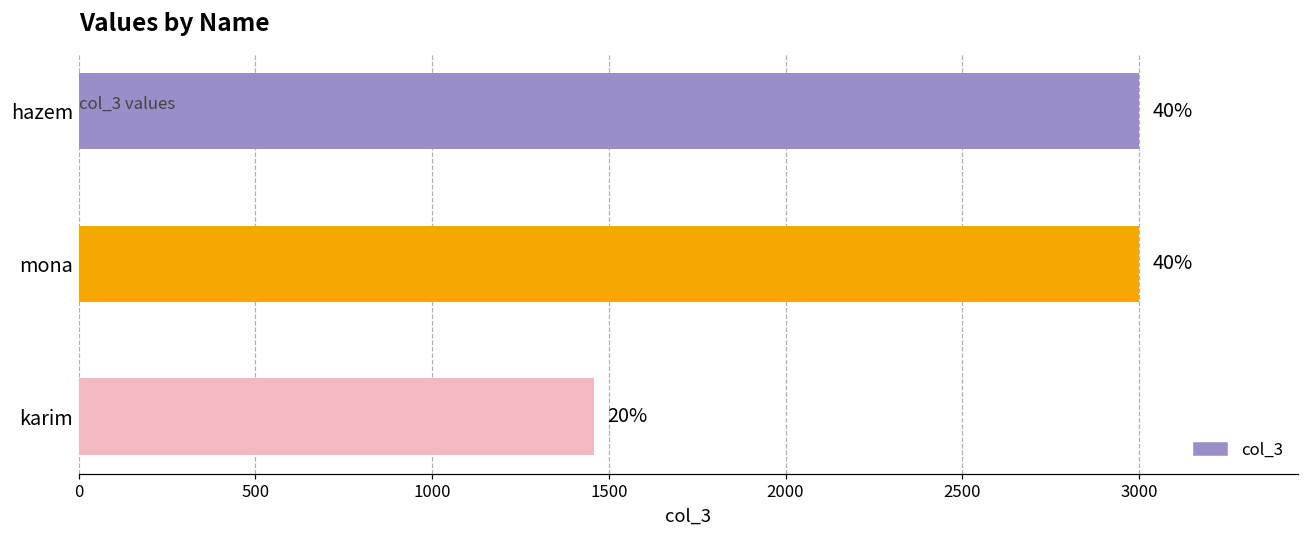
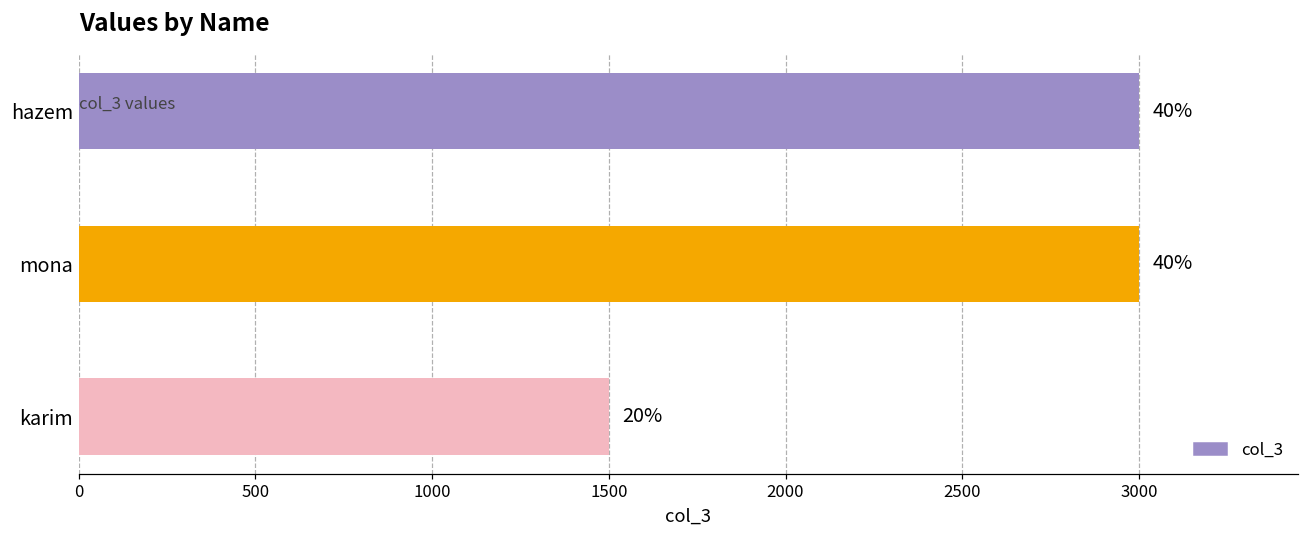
karim: 1460 -> 1500
